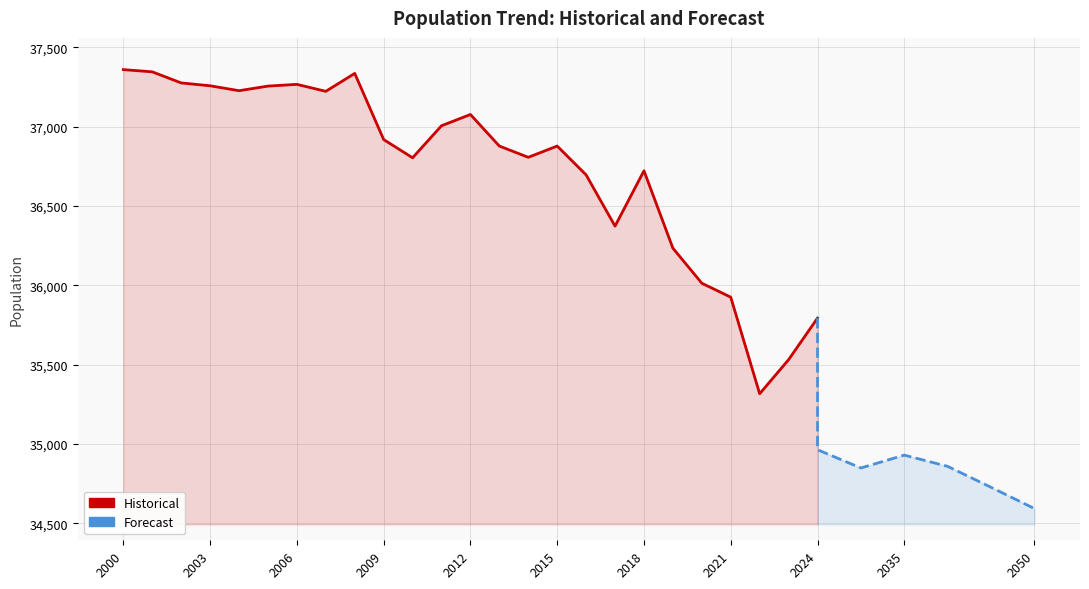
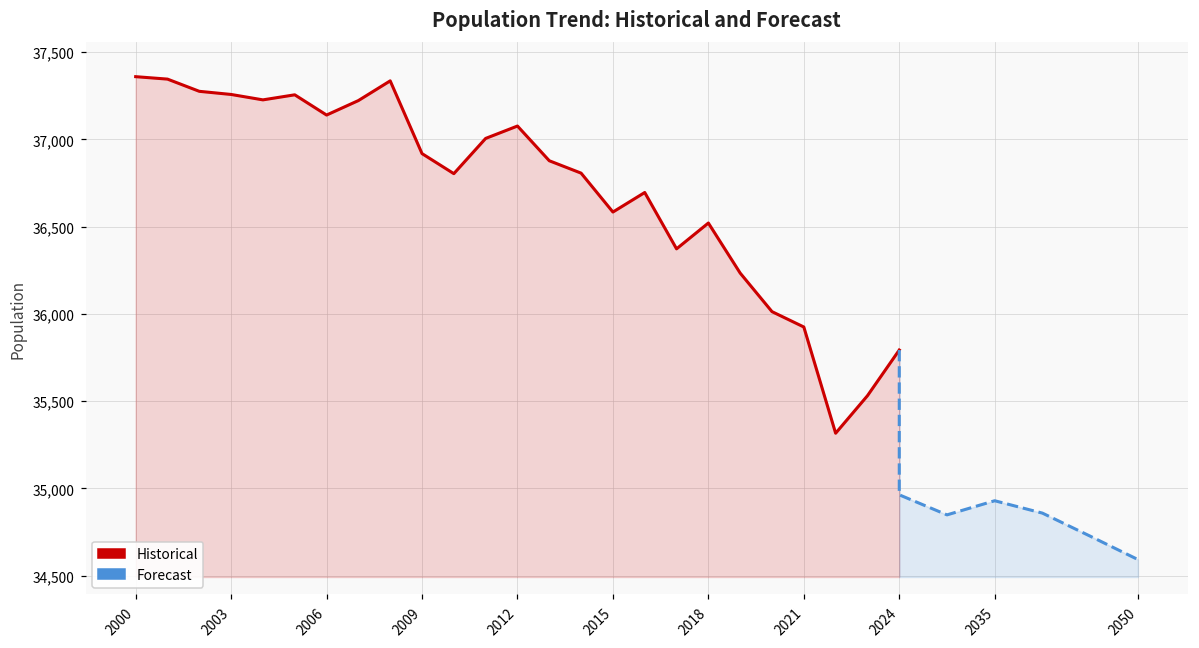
Historical, 2006: 37,270 -> 37,140
Historical, 2015: 36,880 -> 36,580
Historical, 2018: 36,720 -> 36,520
